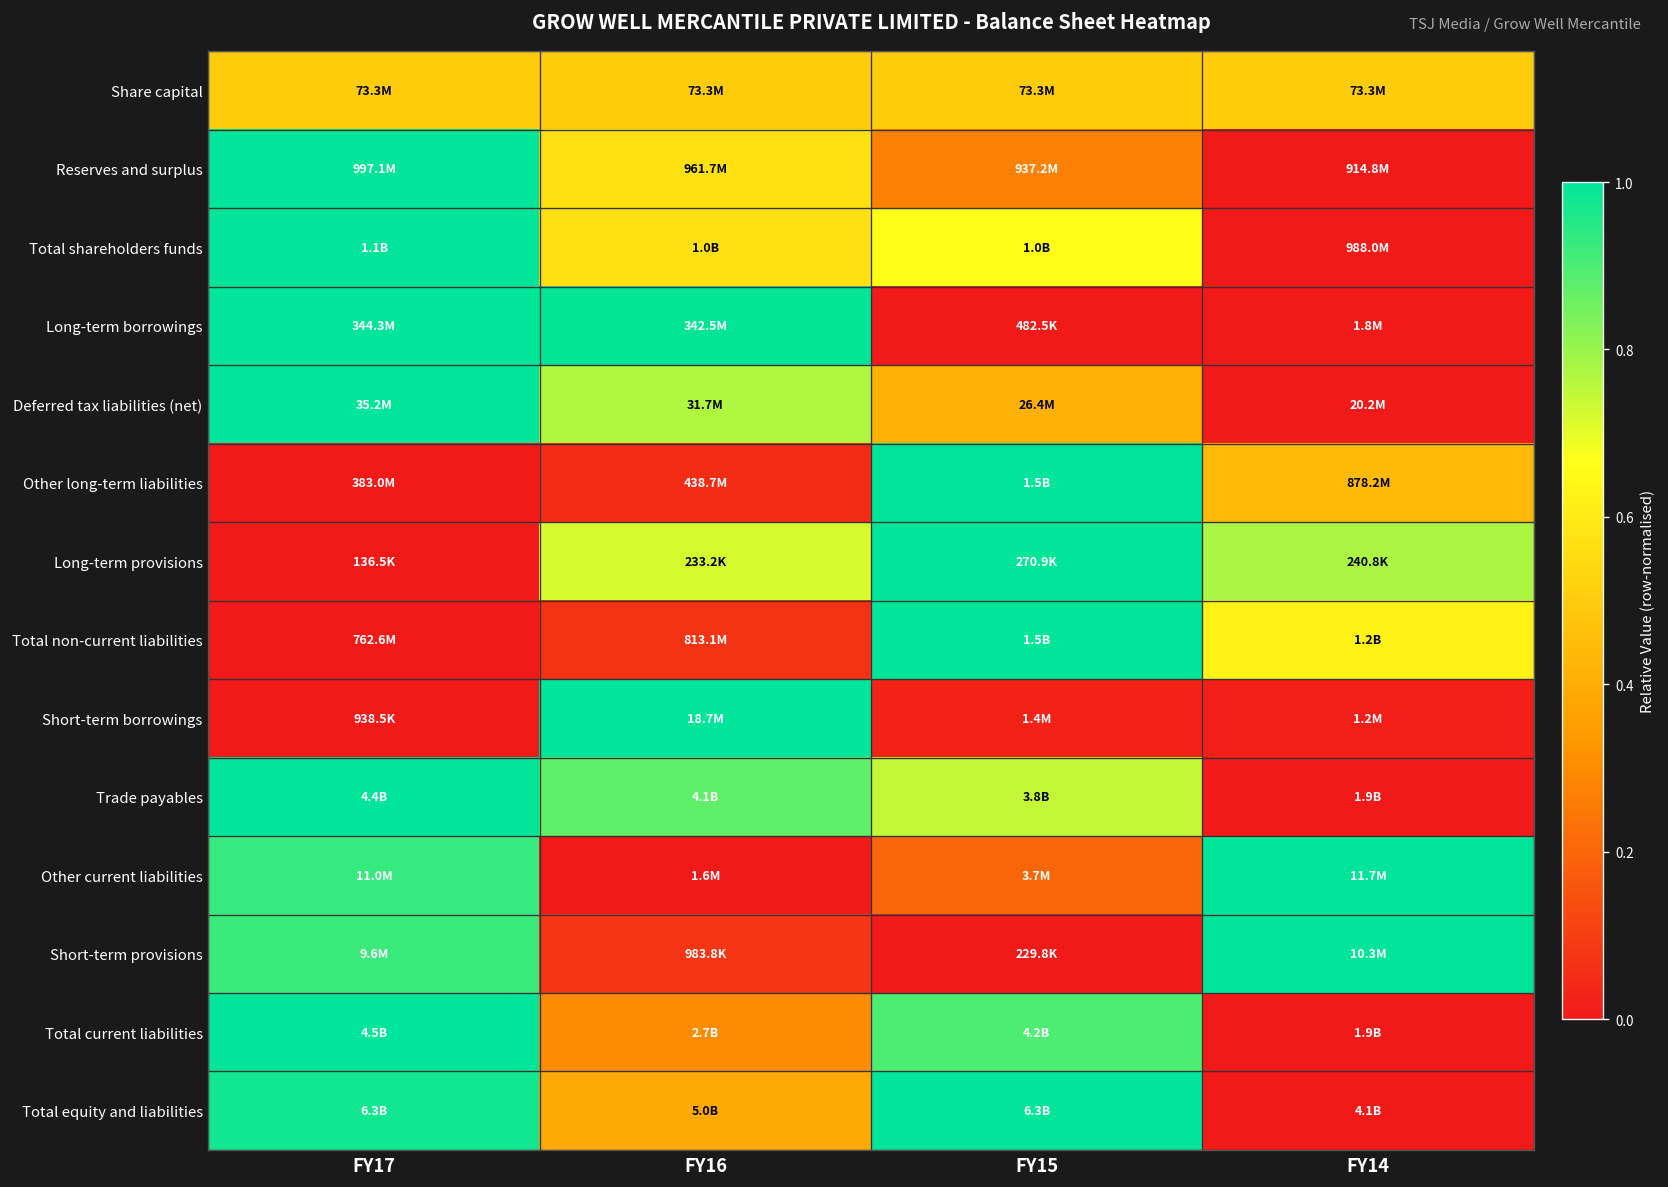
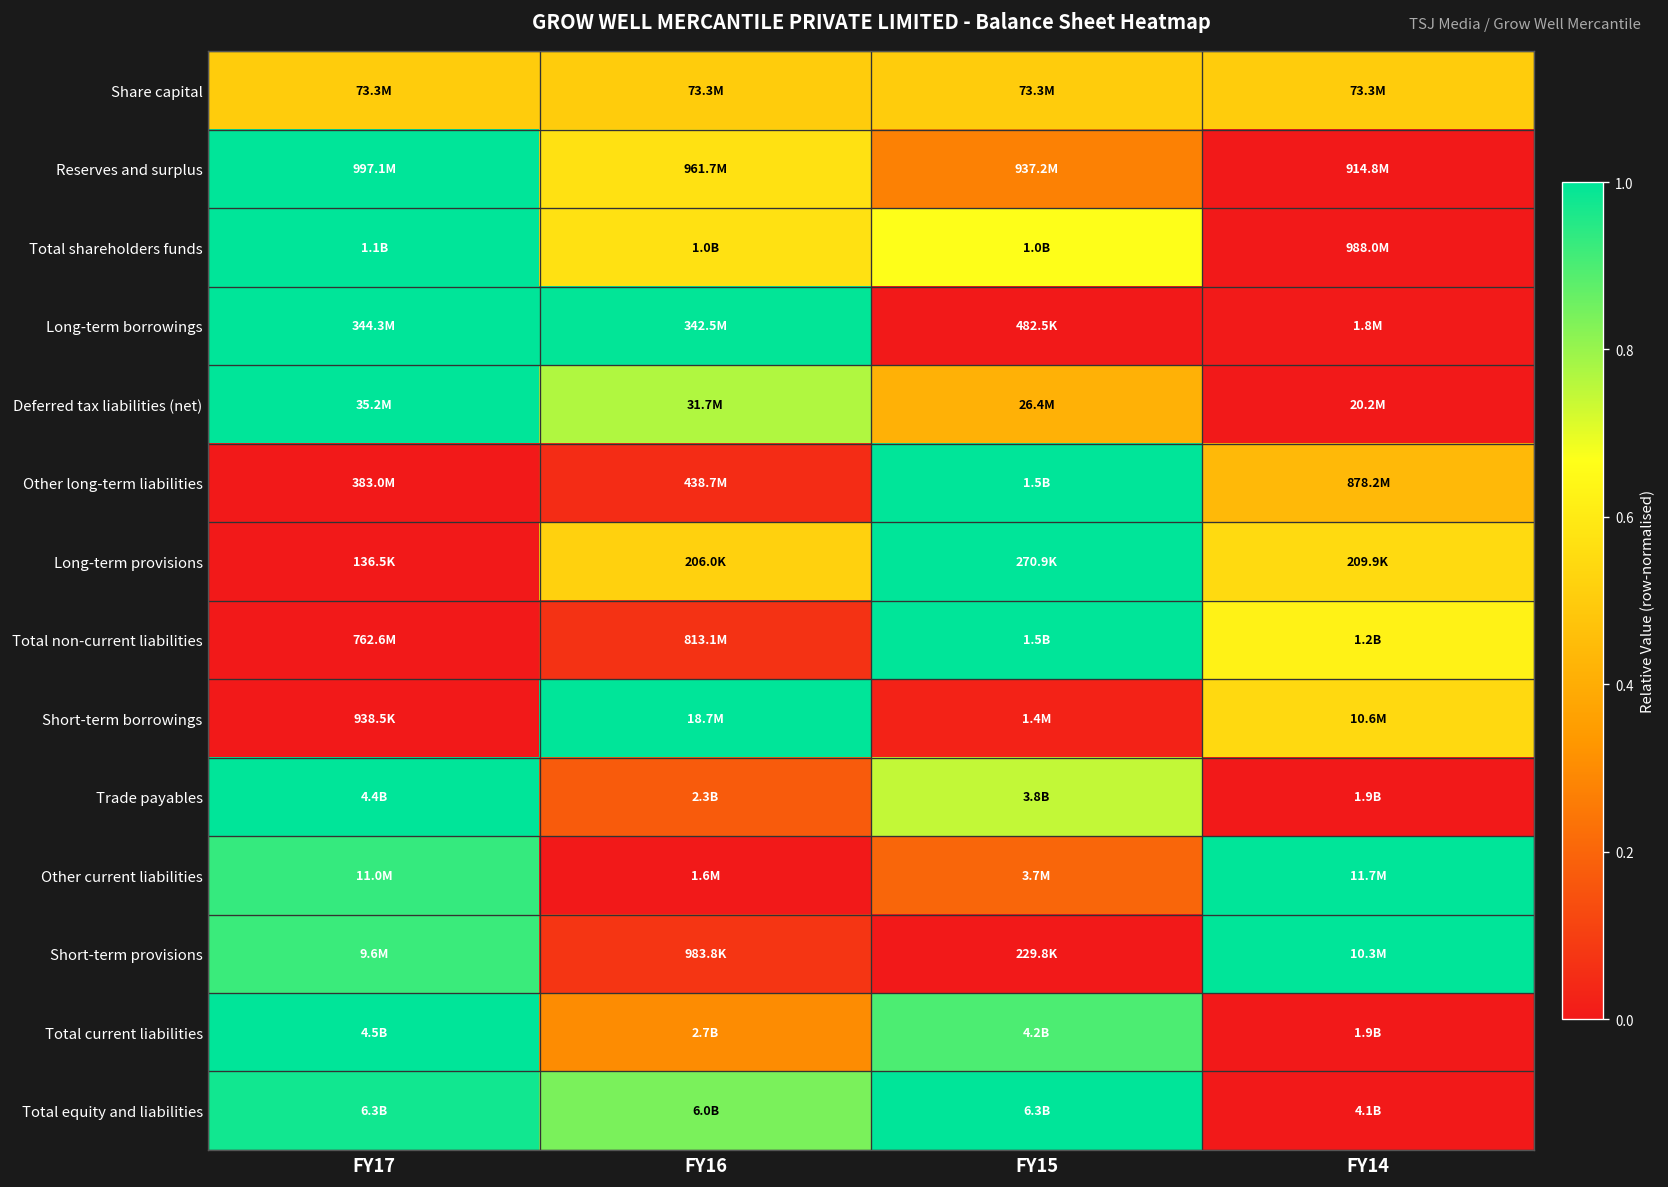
Long-term provisions, FY16: 233.2K -> 206.0K
Long-term provisions, FY14: 240.8K -> 209.9K
Short-term borrowings, FY14: 1.2M -> 10.6M
Trade payables, FY16: 4.1B -> 2.3B
Total equity and liabilities, FY16: 5.0B -> 6.0B
